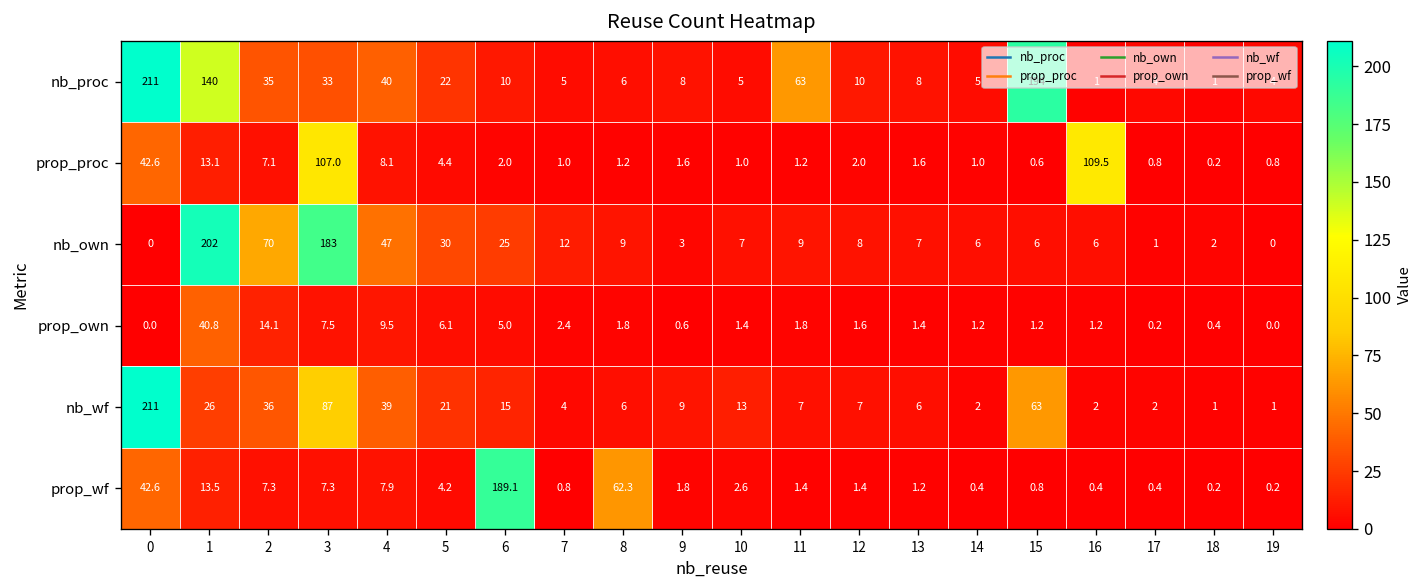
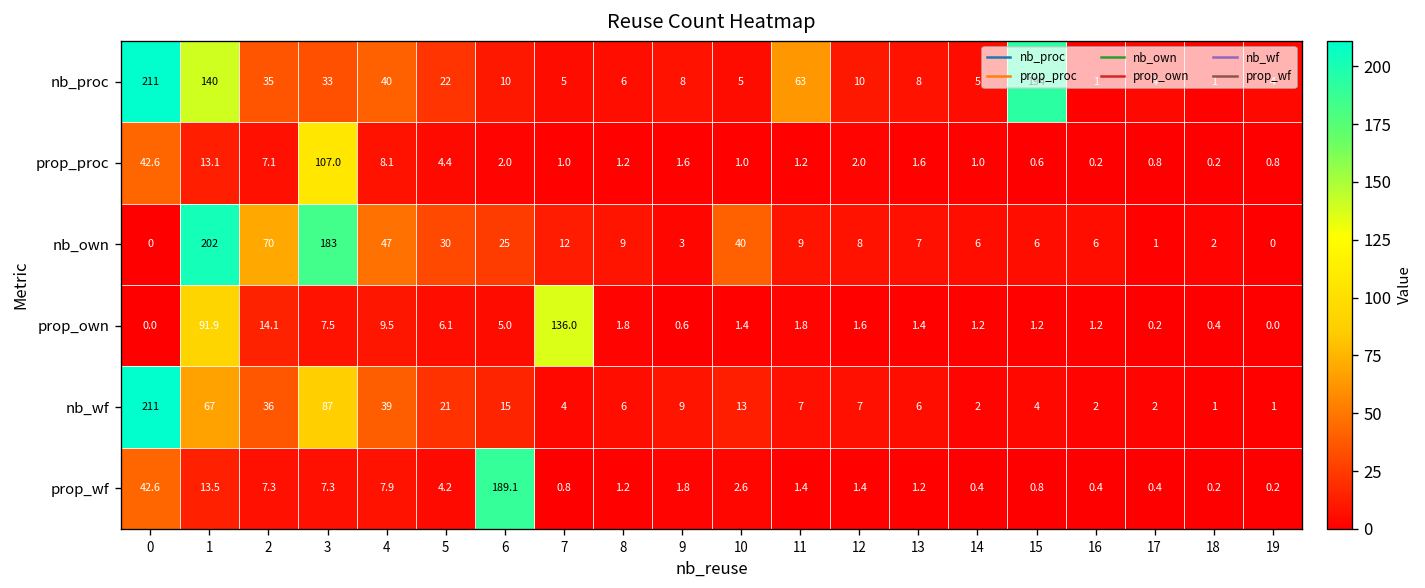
prop_proc, 16: 109.5 -> 0.2
nb_own, 10: 7 -> 40
prop_own, 1: 40.8 -> 91.9
prop_own, 7: 2.4 -> 136.0
nb_wf, 1: 26 -> 67
nb_wf, 15: 63 -> 4
prop_wf, 8: 62.3 -> 1.2
